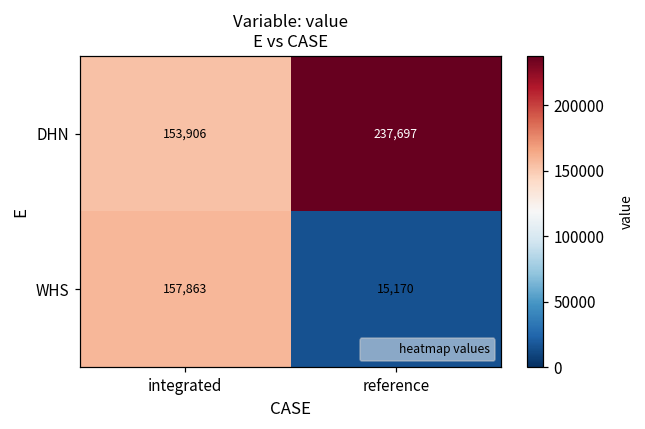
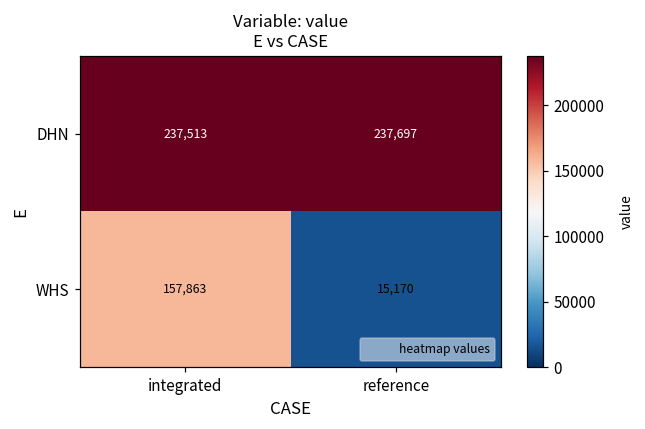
DHN, integrated: 153,906 -> 237,513
